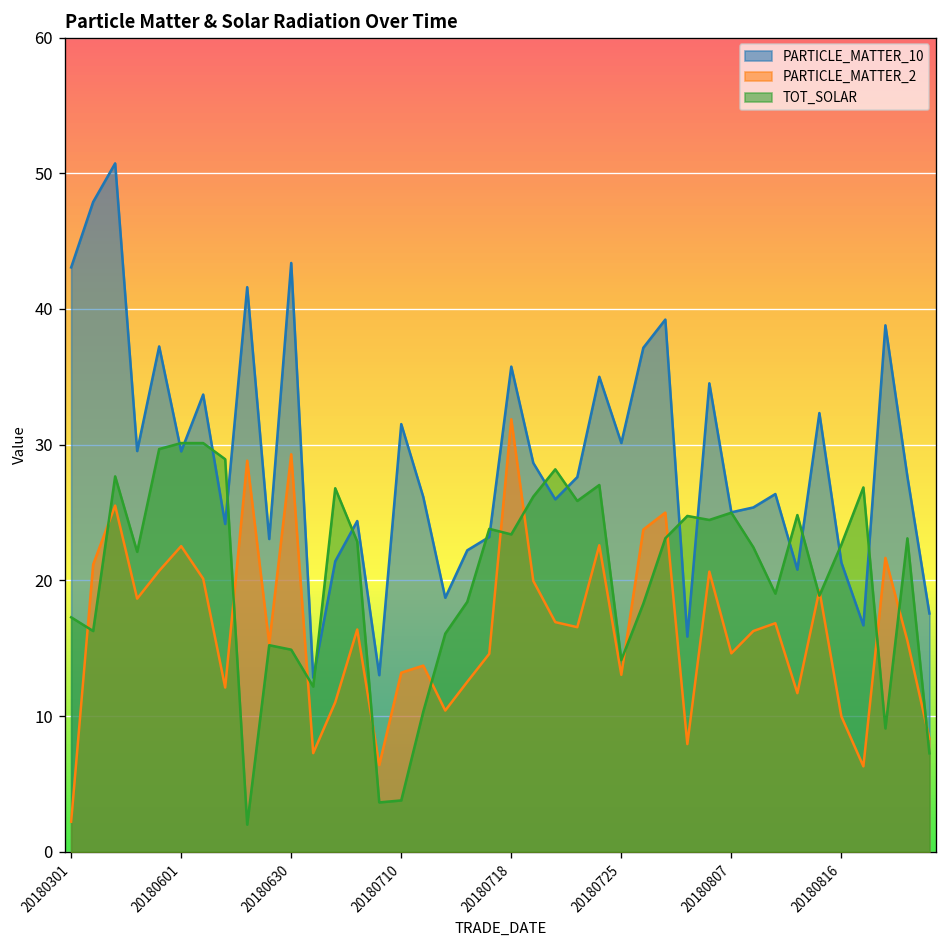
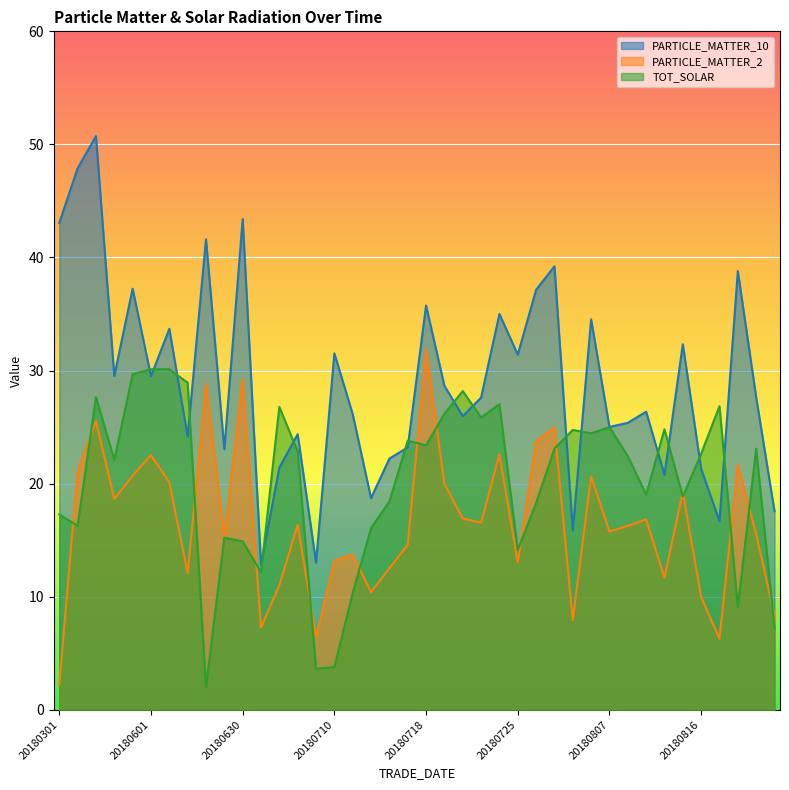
PARTICLE_MATTER_10, 20180725: 30.1 -> 31.4
PARTICLE_MATTER_2, 20180807: 14.6 -> 15.8
